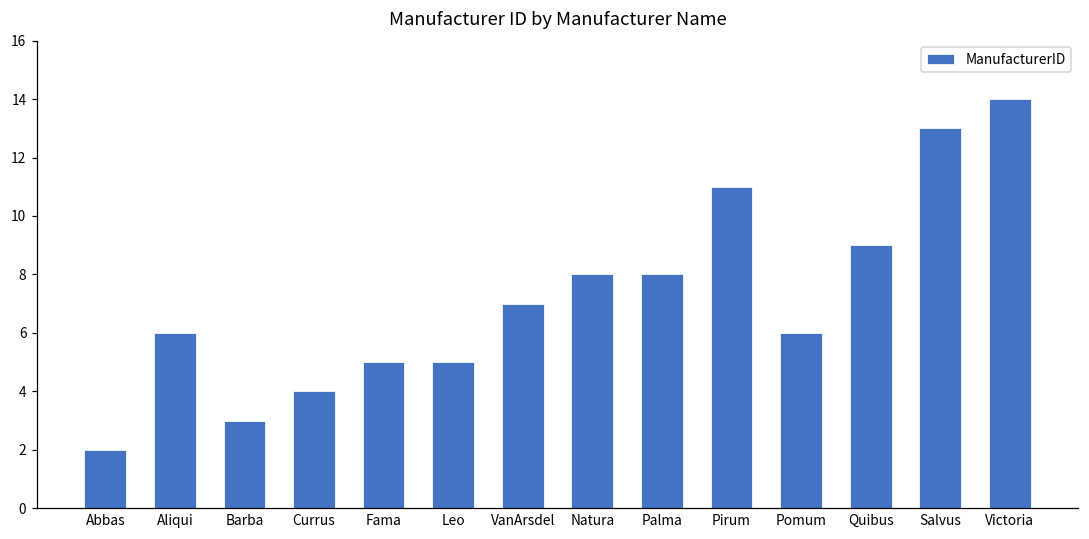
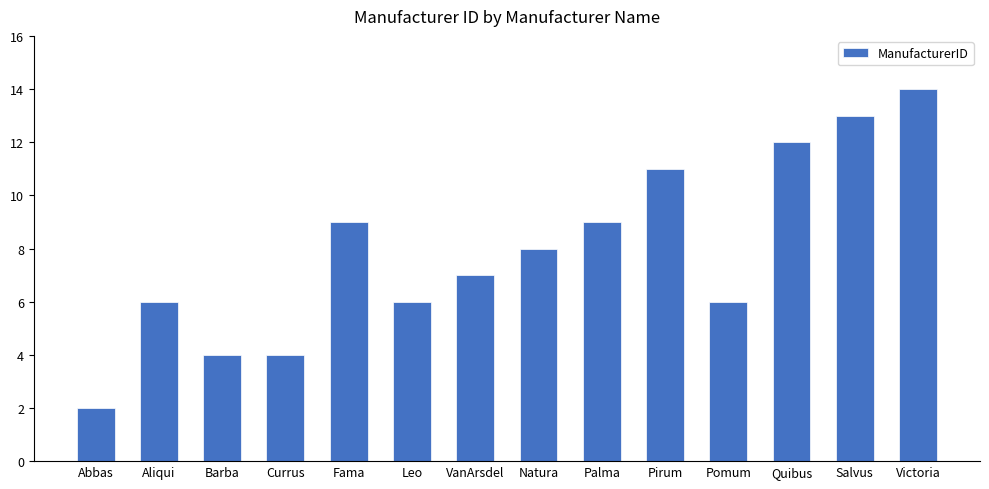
Barba: 3 -> 4
Fama: 5 -> 9
Leo: 5 -> 6
Palma: 8 -> 9
Quibus: 9 -> 12
